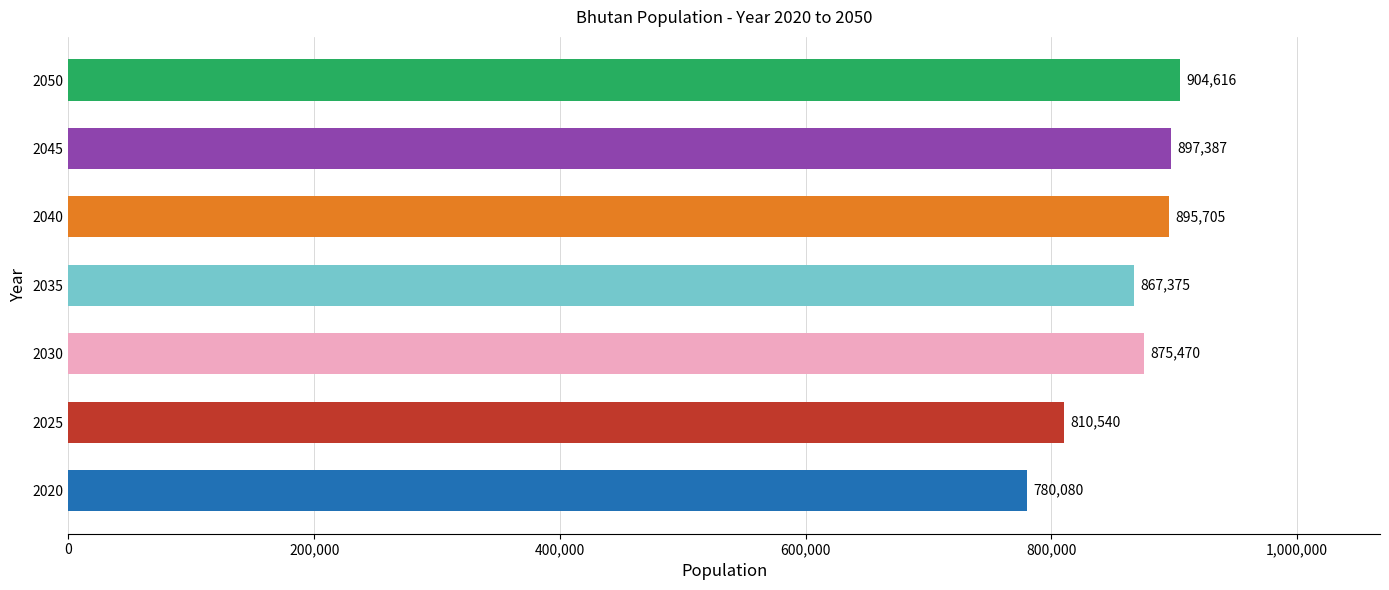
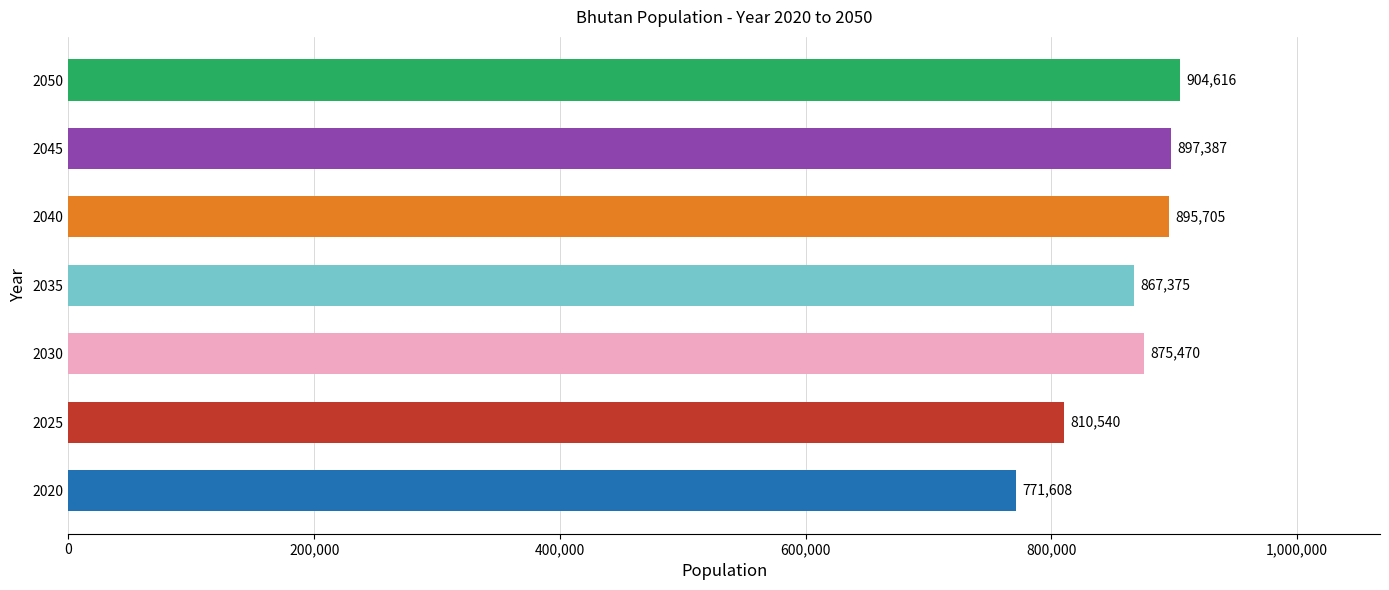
2020: 780,080 -> 771,608
